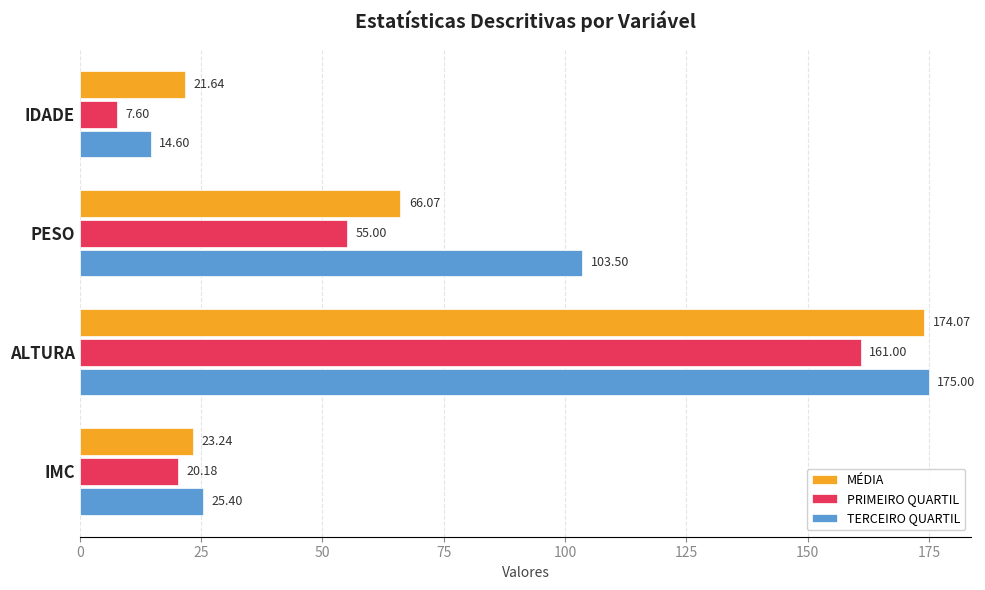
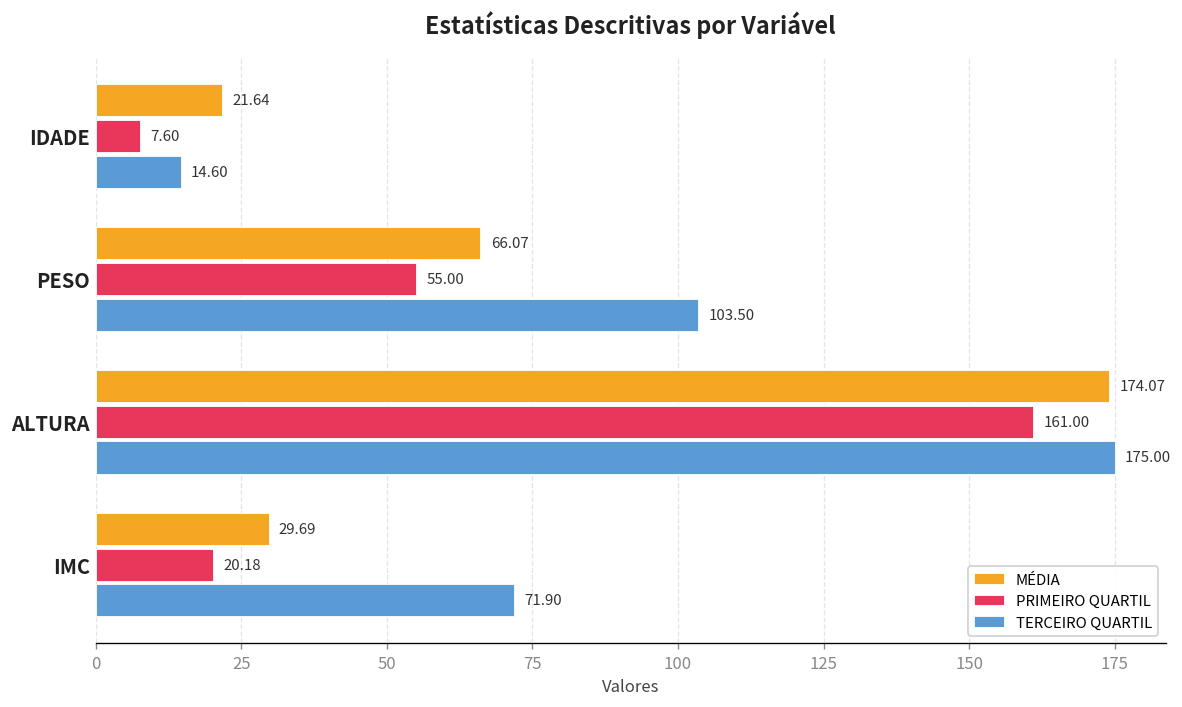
MÉDIA, IMC: 23.24 -> 29.69
TERCEIRO QUARTIL, IMC: 25.40 -> 71.90
